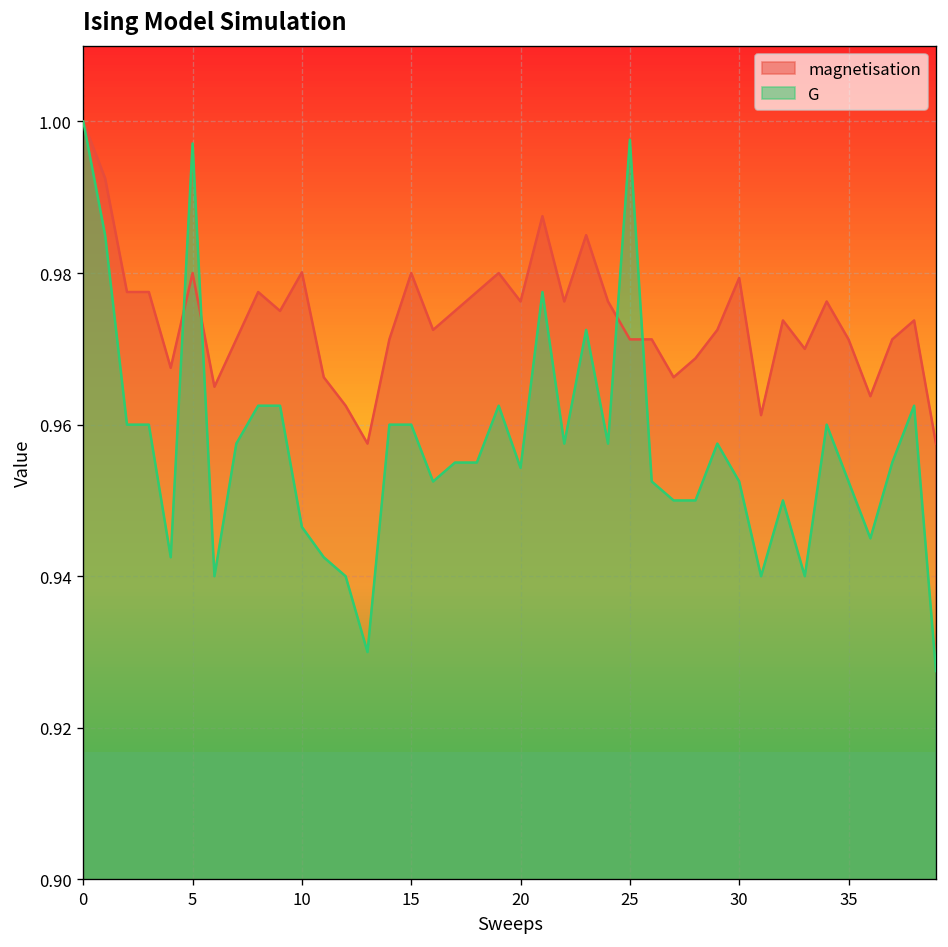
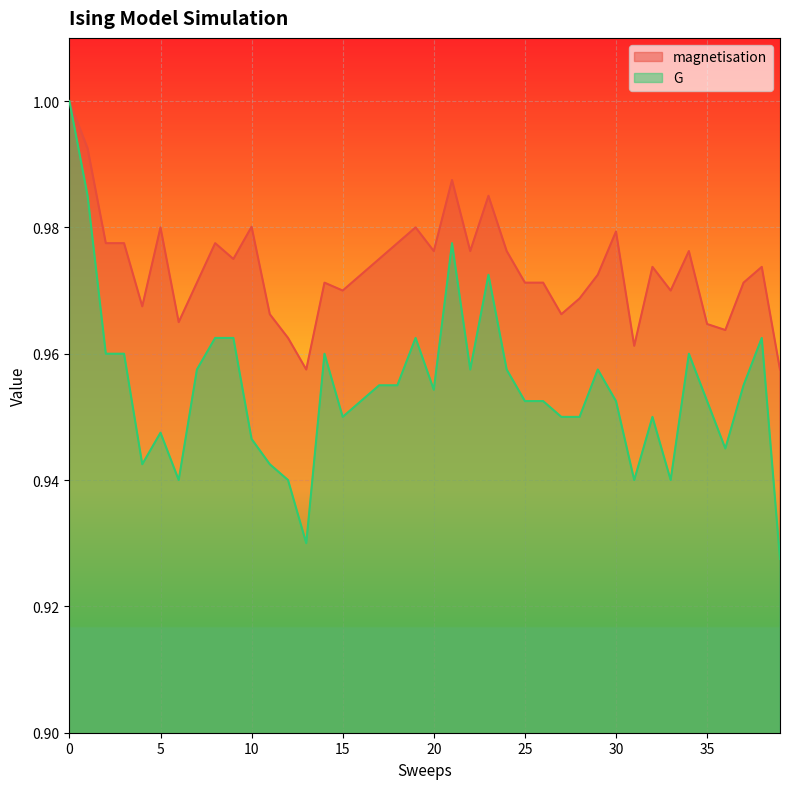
G, 5: 0.997 -> 0.948
magnetisation, 15: 0.98 -> 0.97
G, 15: 0.96 -> 0.95
G, 25: 0.998 -> 0.953
magnetisation, 35: 0.971 -> 0.965
